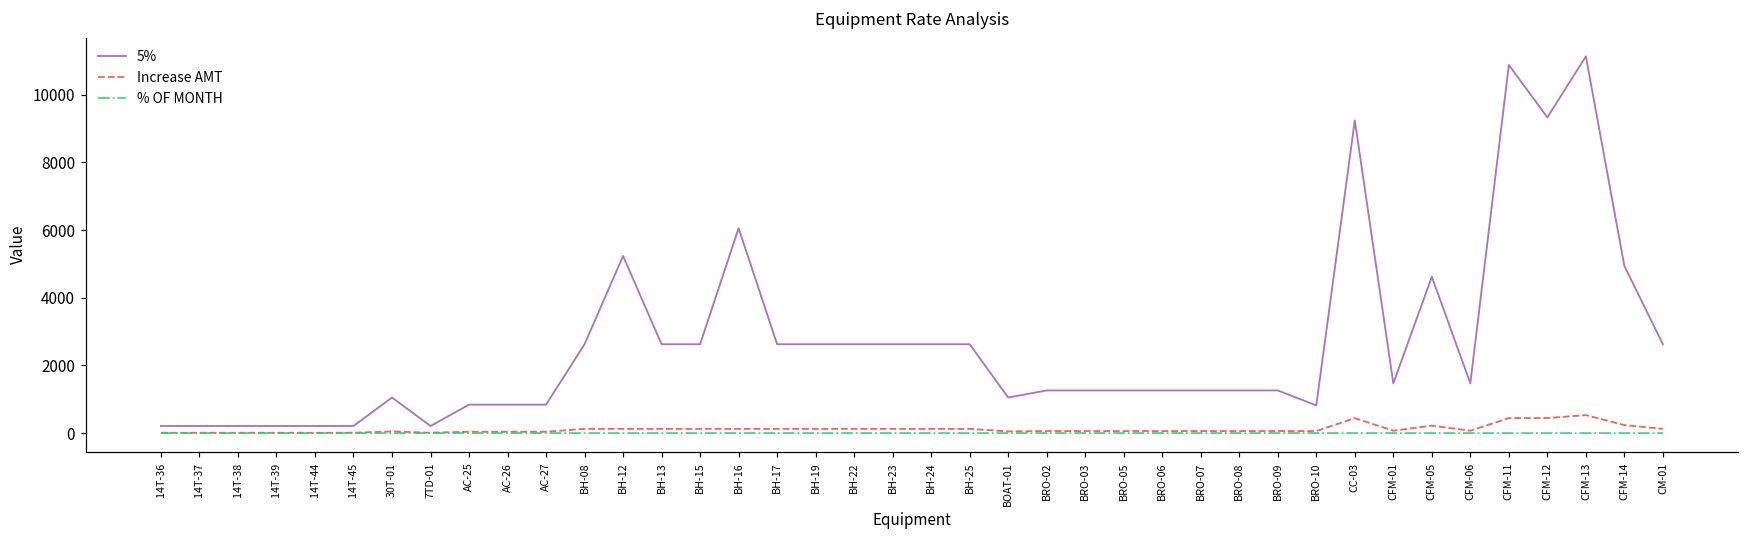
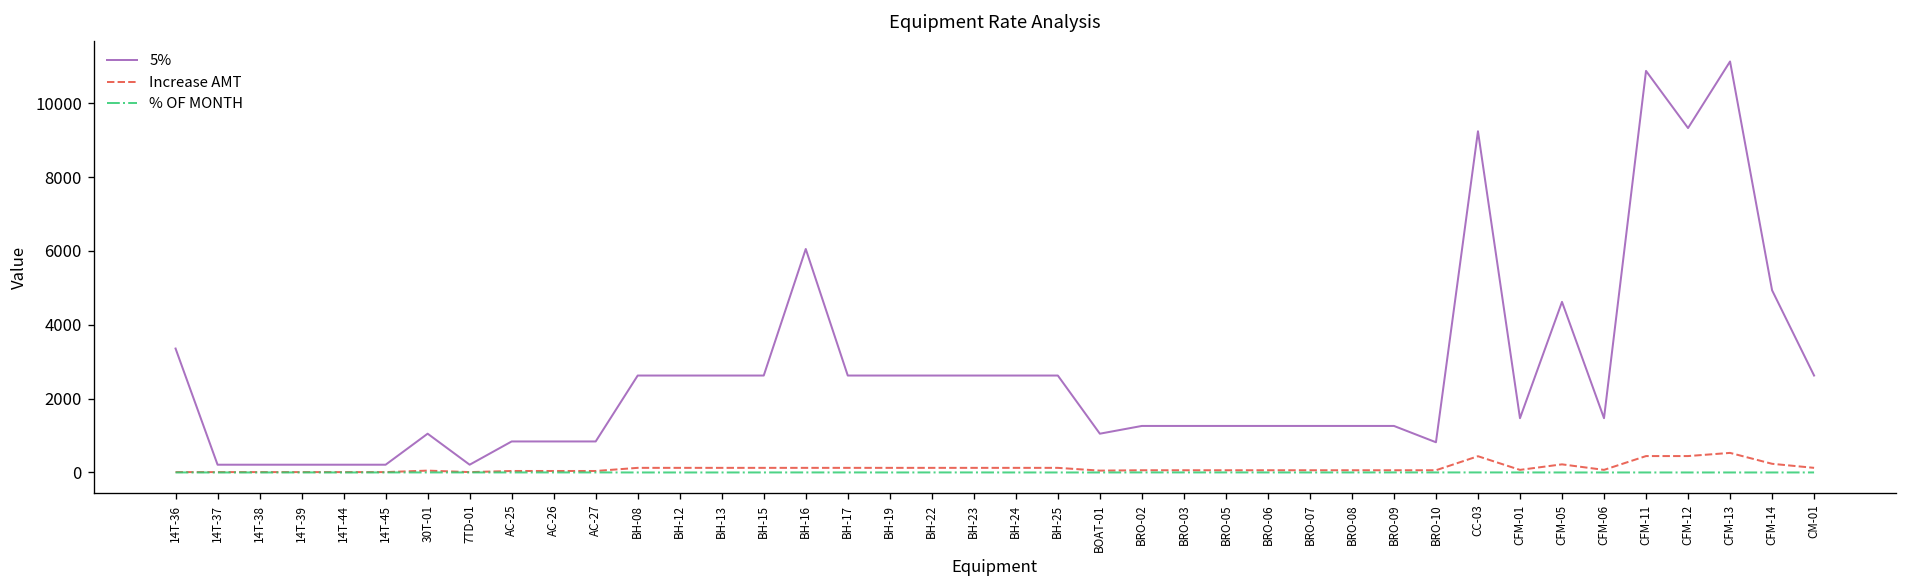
5%, 14T-36: 200 -> 3400
5%, BH-12: 5200 -> 2600
